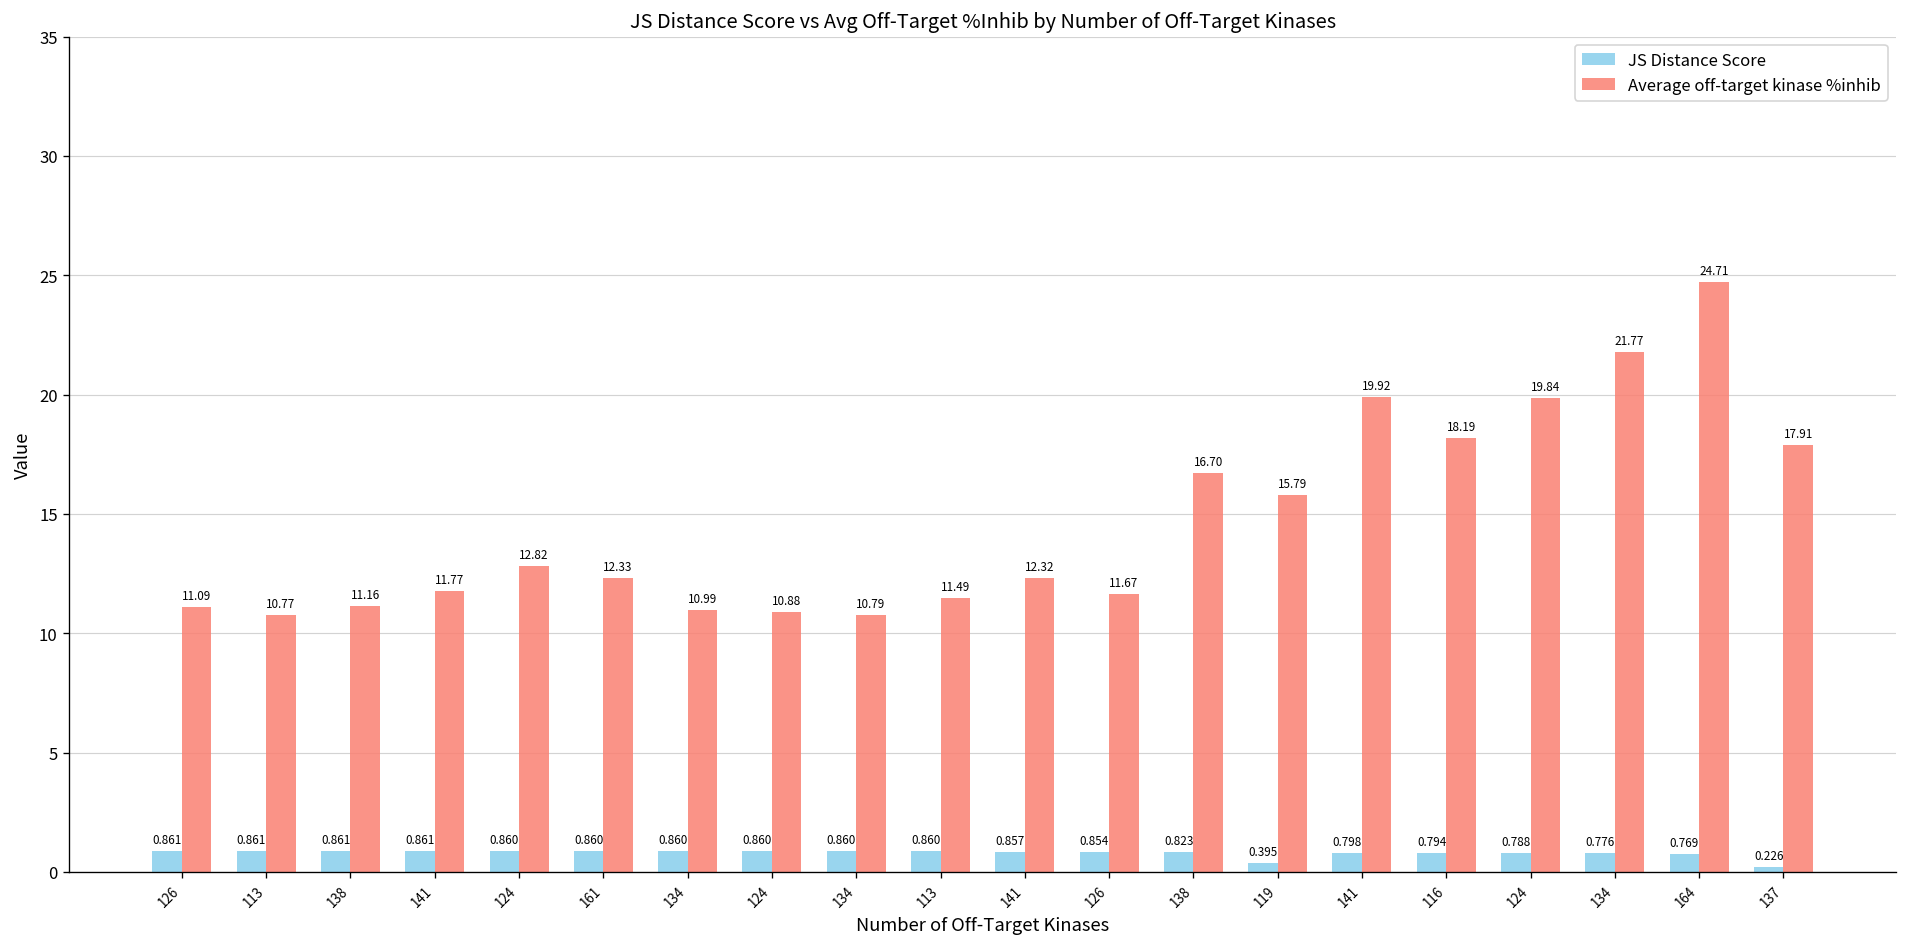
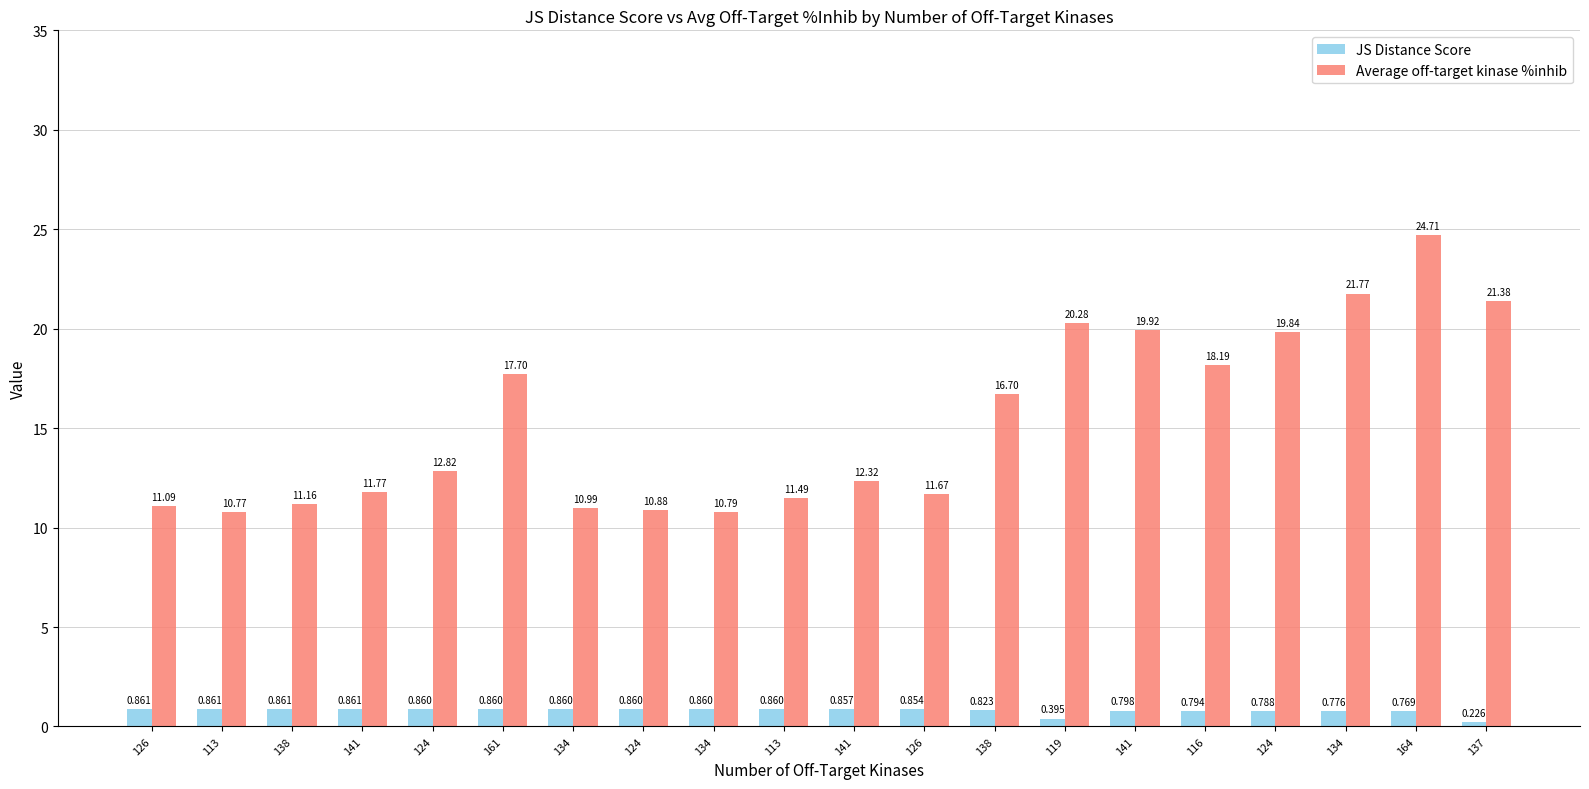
Average off-target kinase %inhib, 161: 12.33 -> 17.70
Average off-target kinase %inhib, 119: 15.79 -> 20.28
Average off-target kinase %inhib, 137: 17.91 -> 21.38
